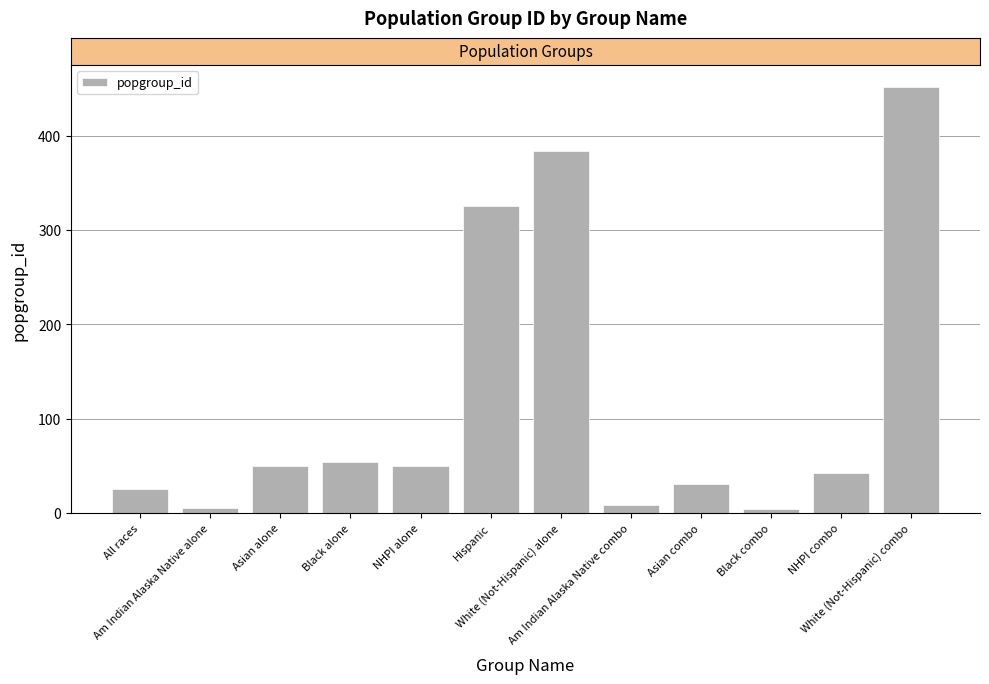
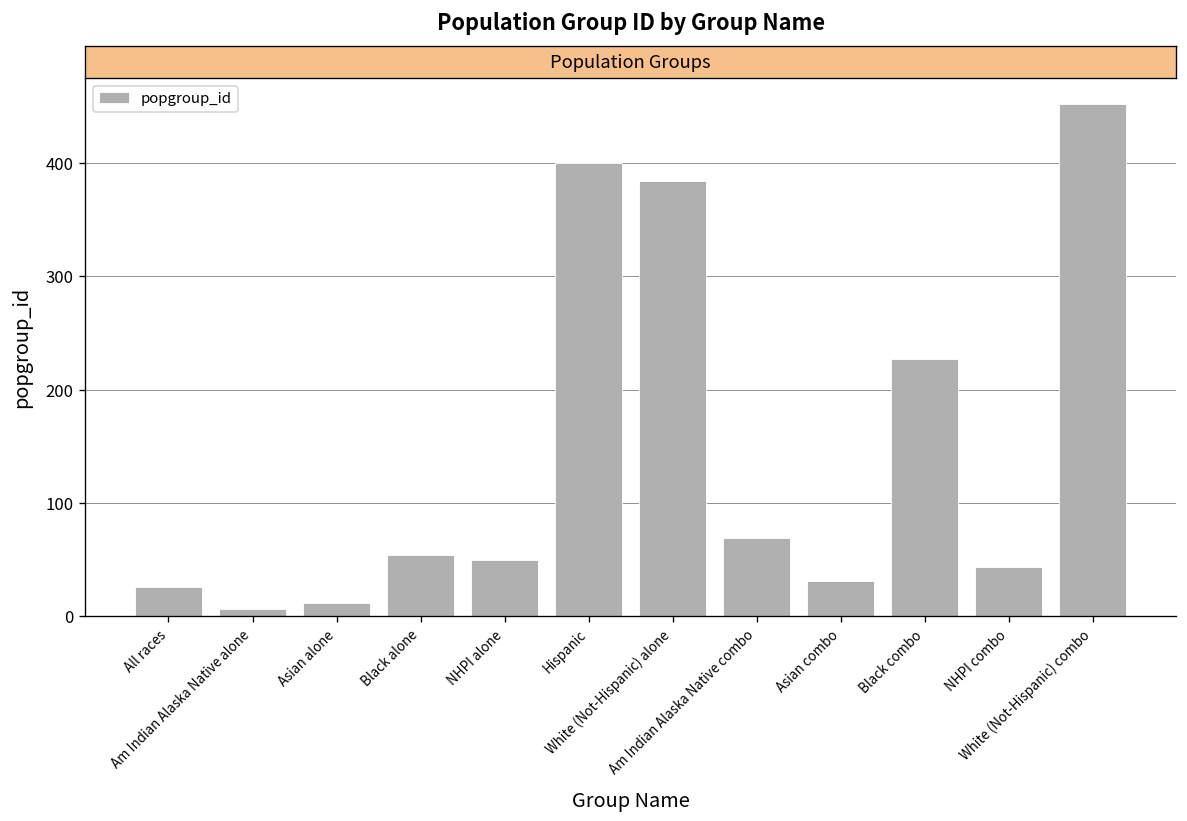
Asian alone: 50 -> 10
Hispanic: 330 -> 400
Am Indian Alaska Native combo: 10 -> 70
Black combo: 10 -> 230
